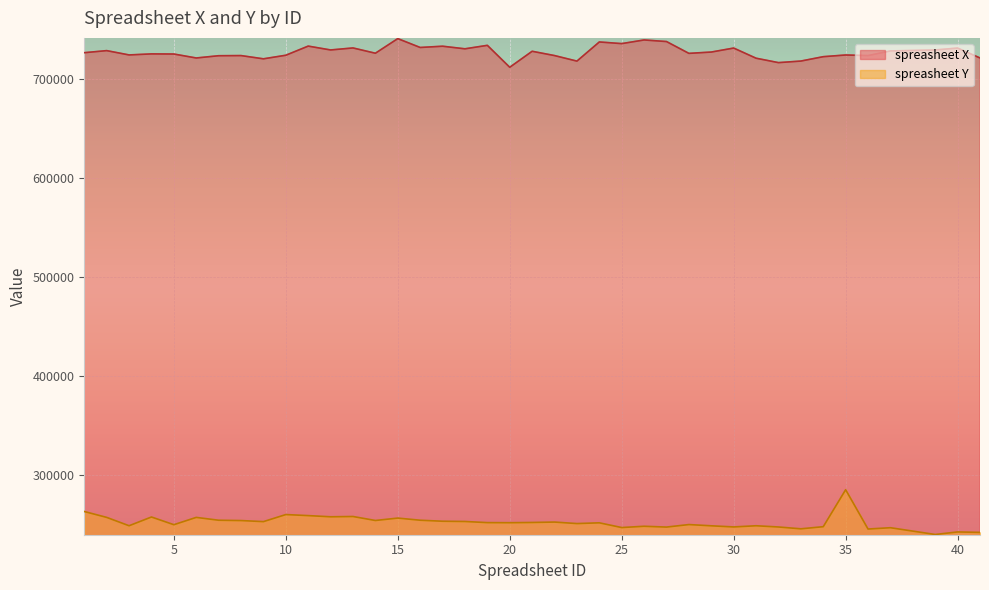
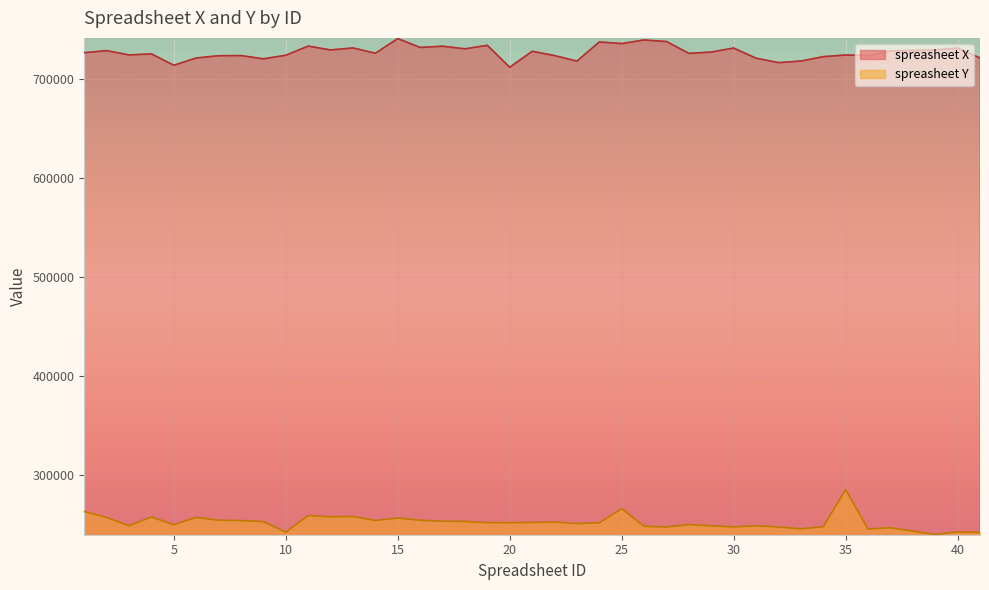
spreasheet X, 5: 730000 -> 710000
spreasheet Y, 10: 260000 -> 240000
spreasheet Y, 25: 250000 -> 270000
